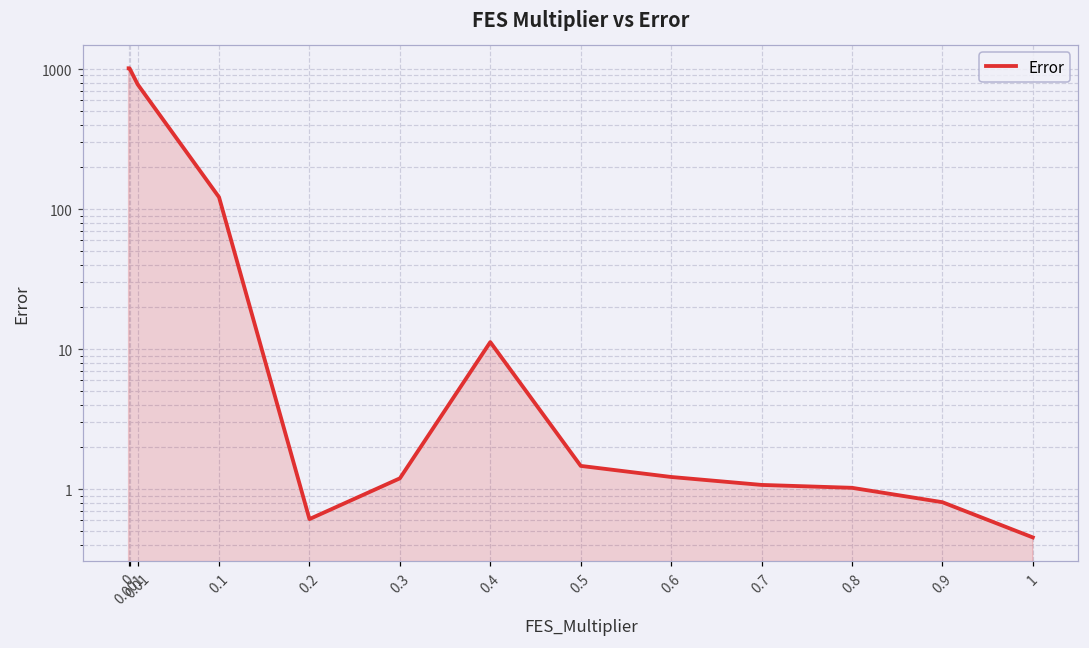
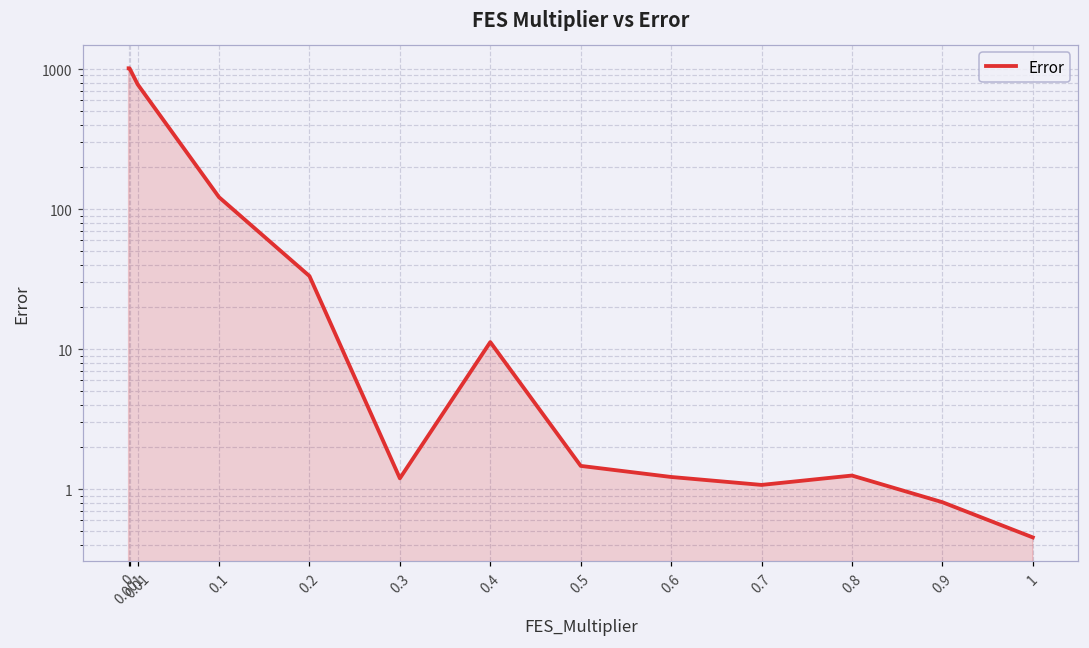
0.2: 0.6 -> 33
0.8: 1.0 -> 1.3
